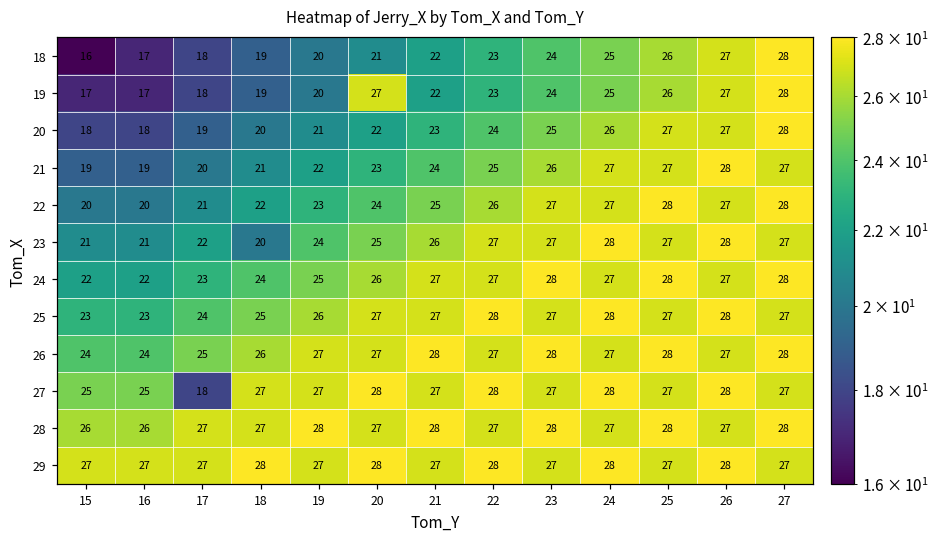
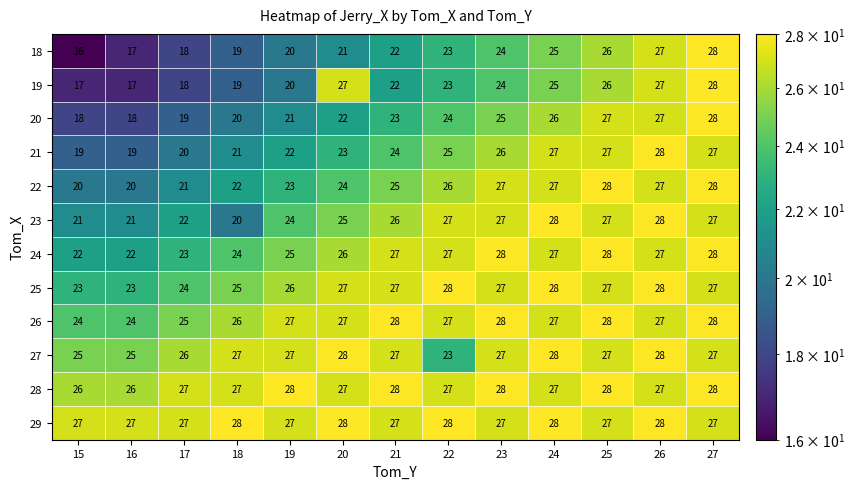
27, 17: 18 -> 26
27, 22: 28 -> 23
